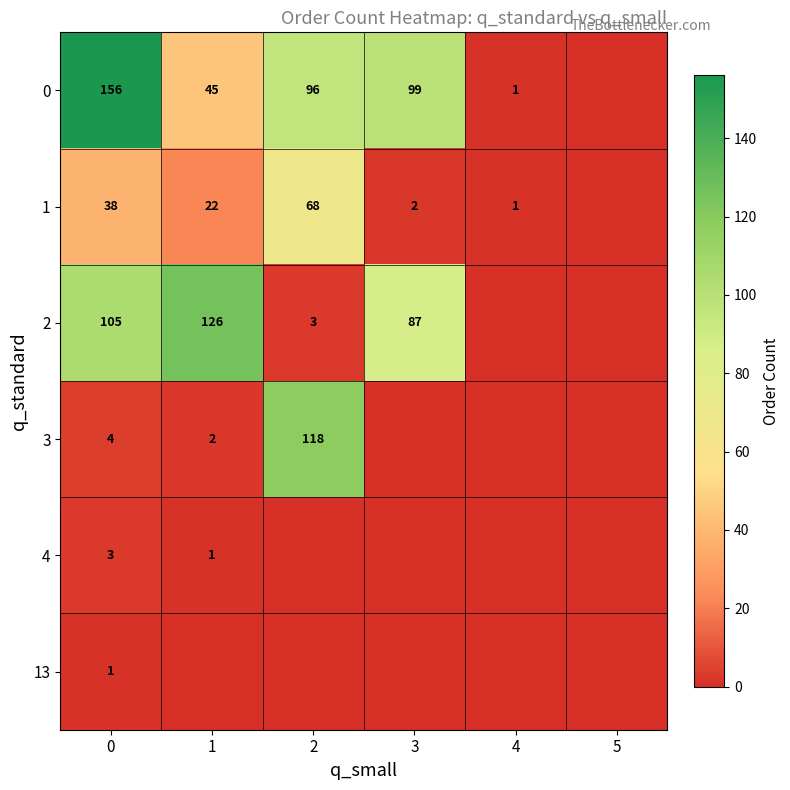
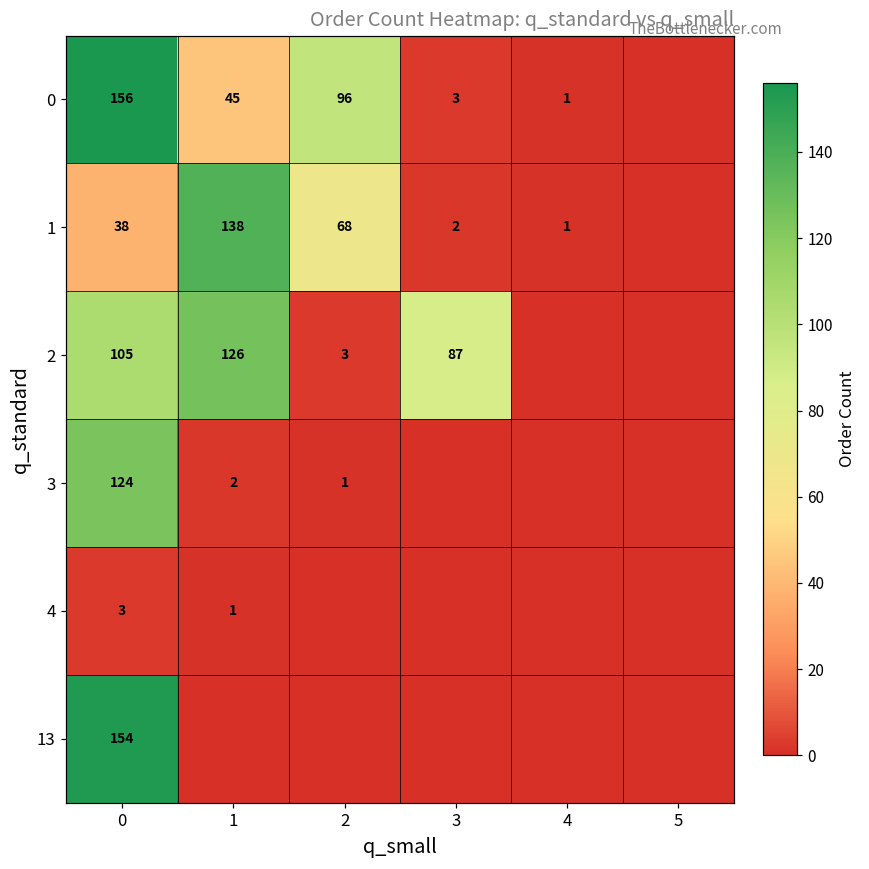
0, 3: 99 -> 3
1, 1: 22 -> 138
3, 0: 4 -> 124
3, 2: 118 -> 1
13, 0: 1 -> 154
